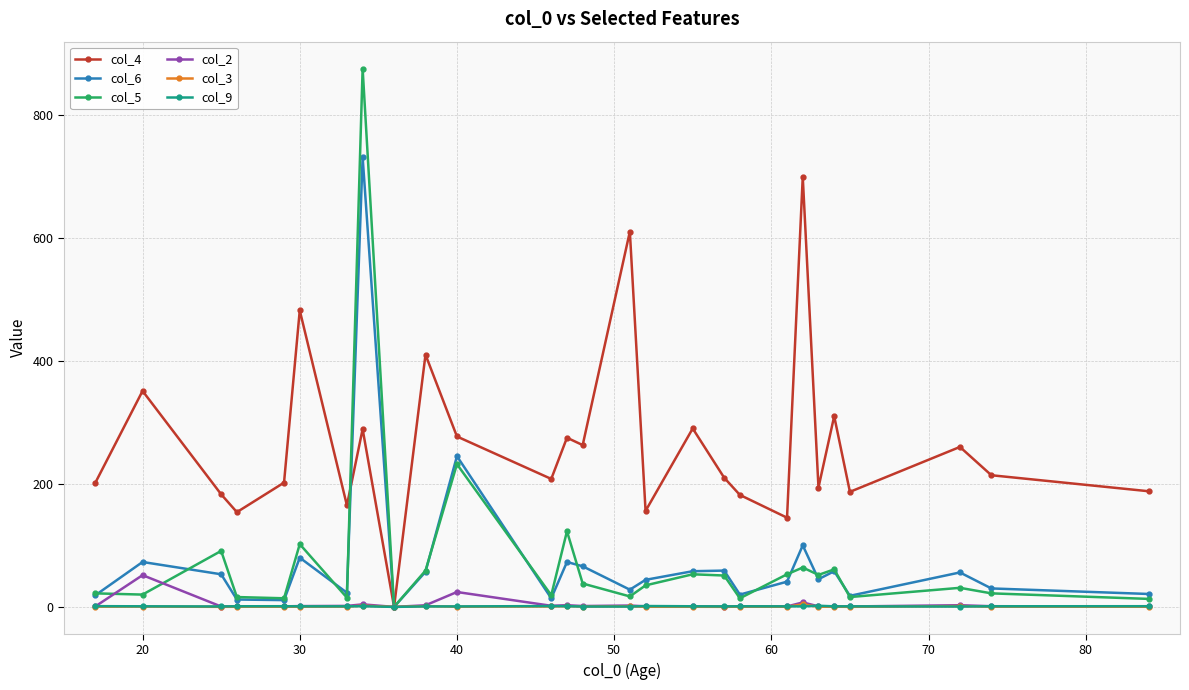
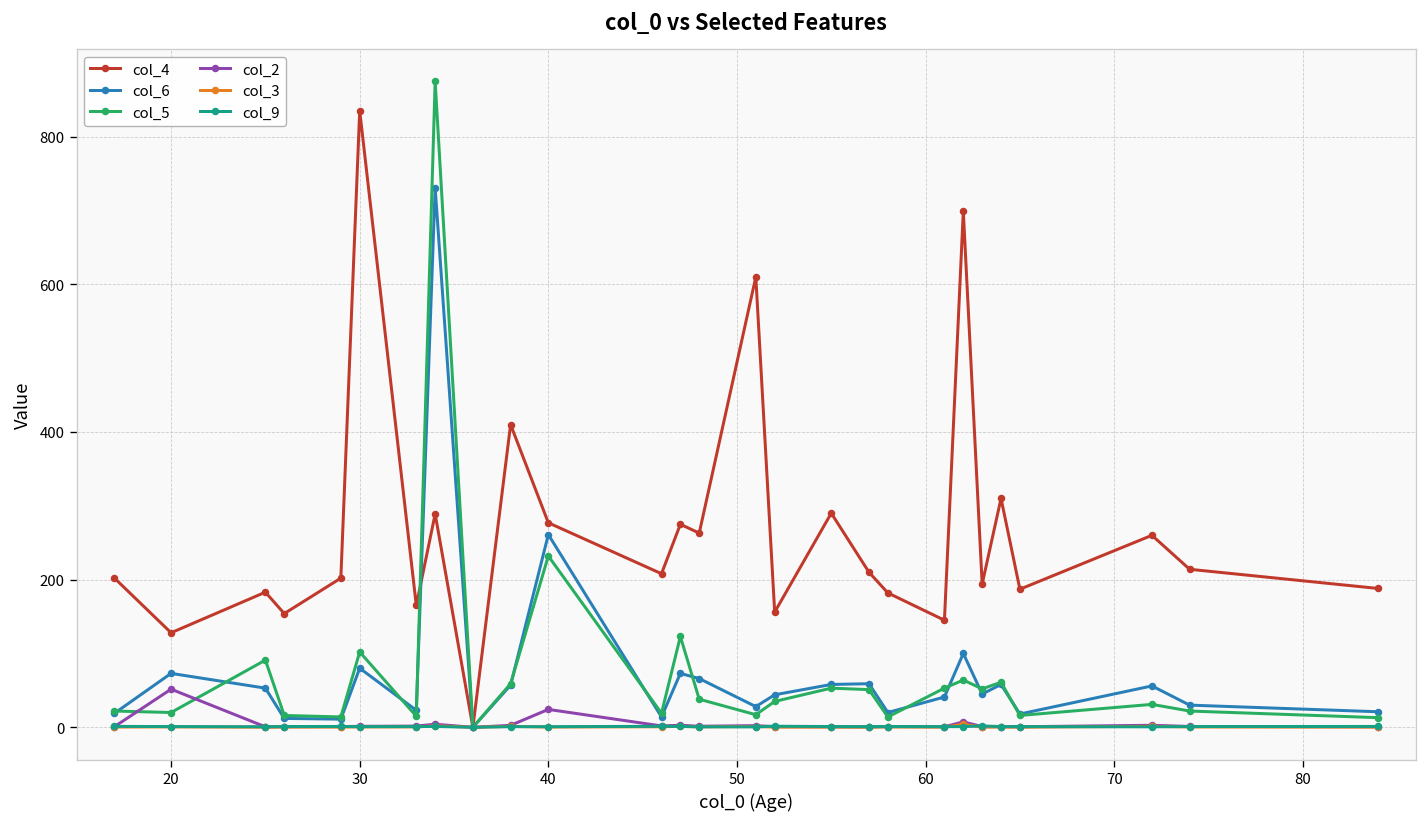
col_4, 20: 350 -> 130
col_4, 30: 480 -> 840
col_6, 40: 250 -> 260
